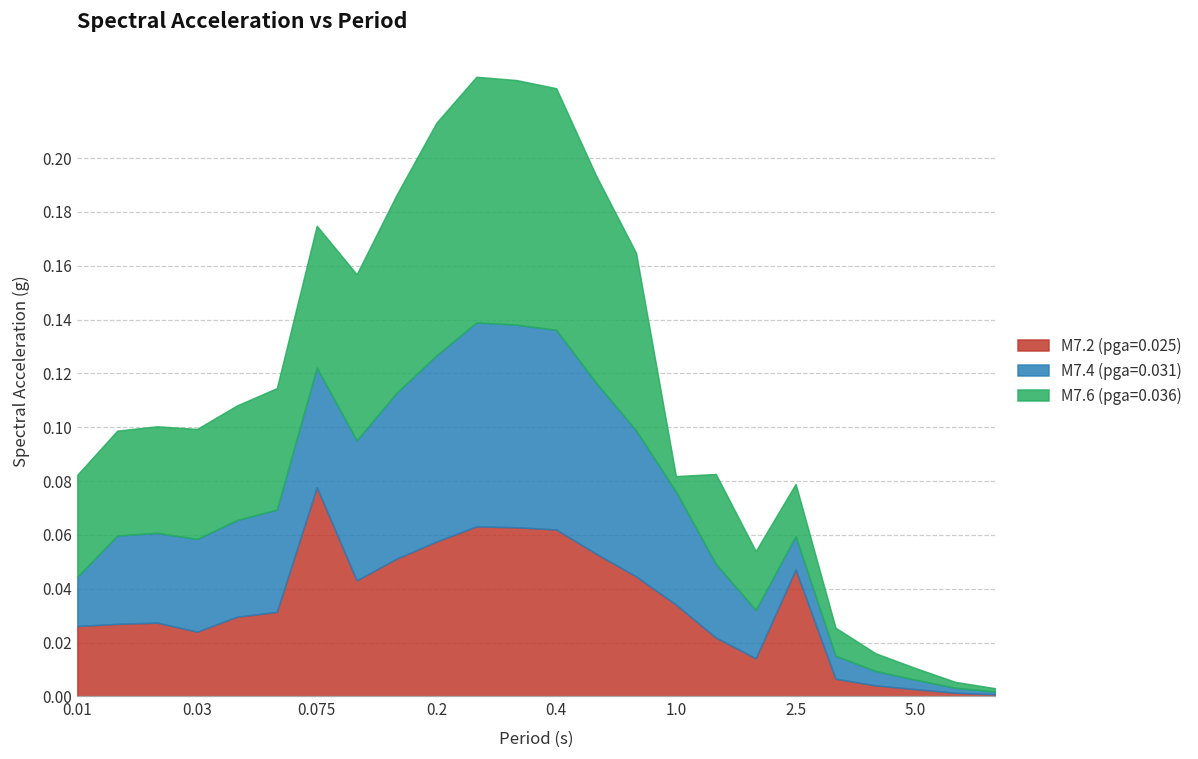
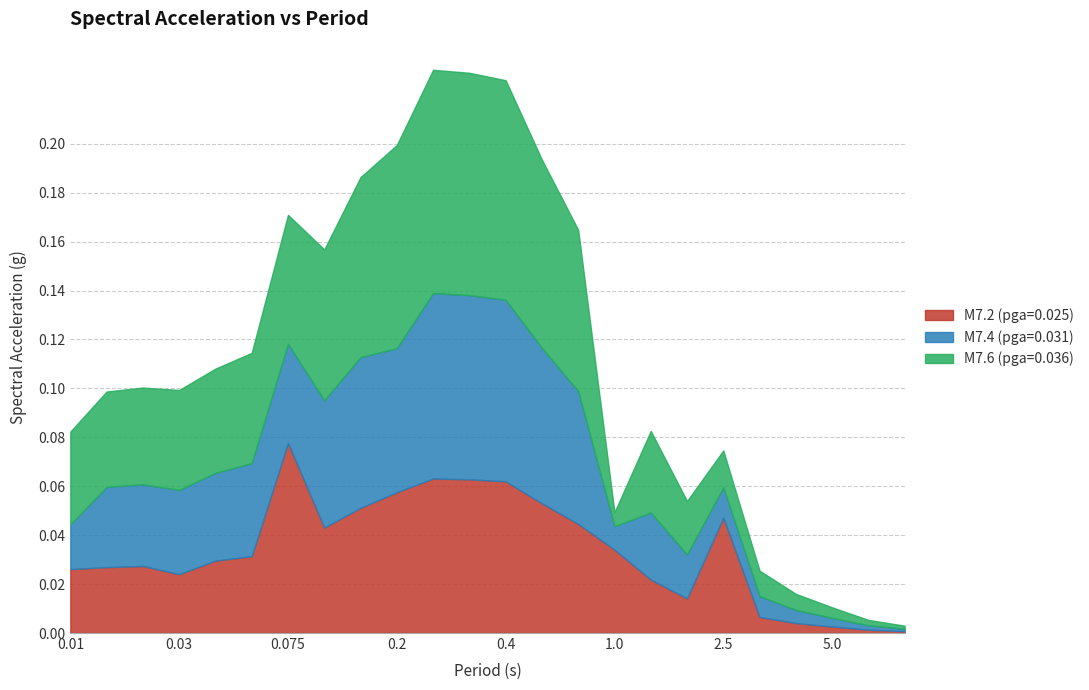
M7.4 (pga=0.031), 0.075: 0.044 -> 0.041
M7.4 (pga=0.031), 0.2: 0.069 -> 0.059
M7.6 (pga=0.036), 0.2: 0.086 -> 0.083
M7.4 (pga=0.031), 1.0: 0.042 -> 0.010
M7.6 (pga=0.036), 2.5: 0.019 -> 0.015
